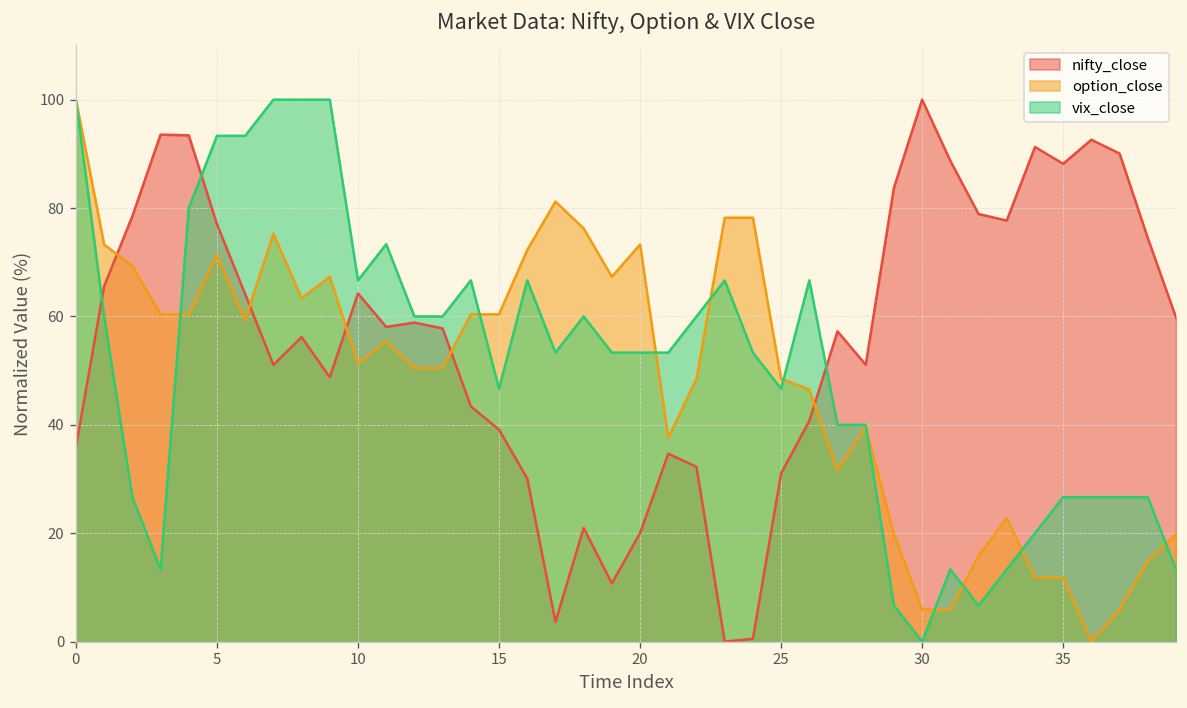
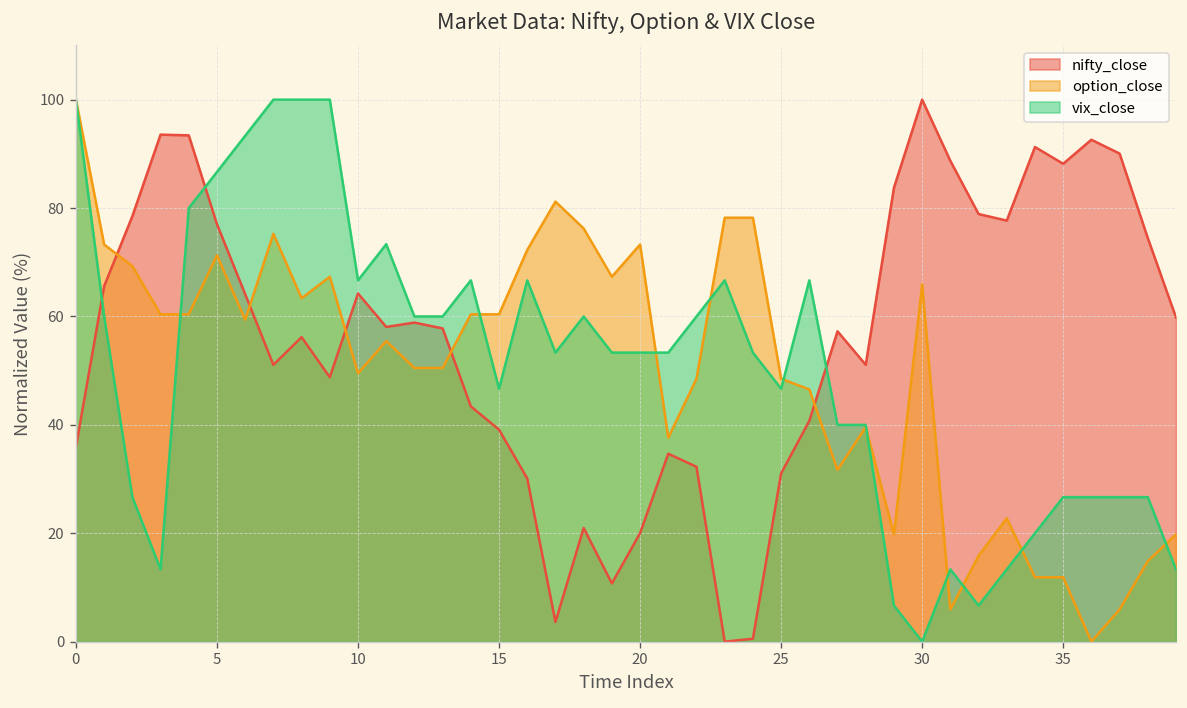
vix_close, 5: 93 -> 87
option_close, 10: 51 -> 50
option_close, 30: 6 -> 66
